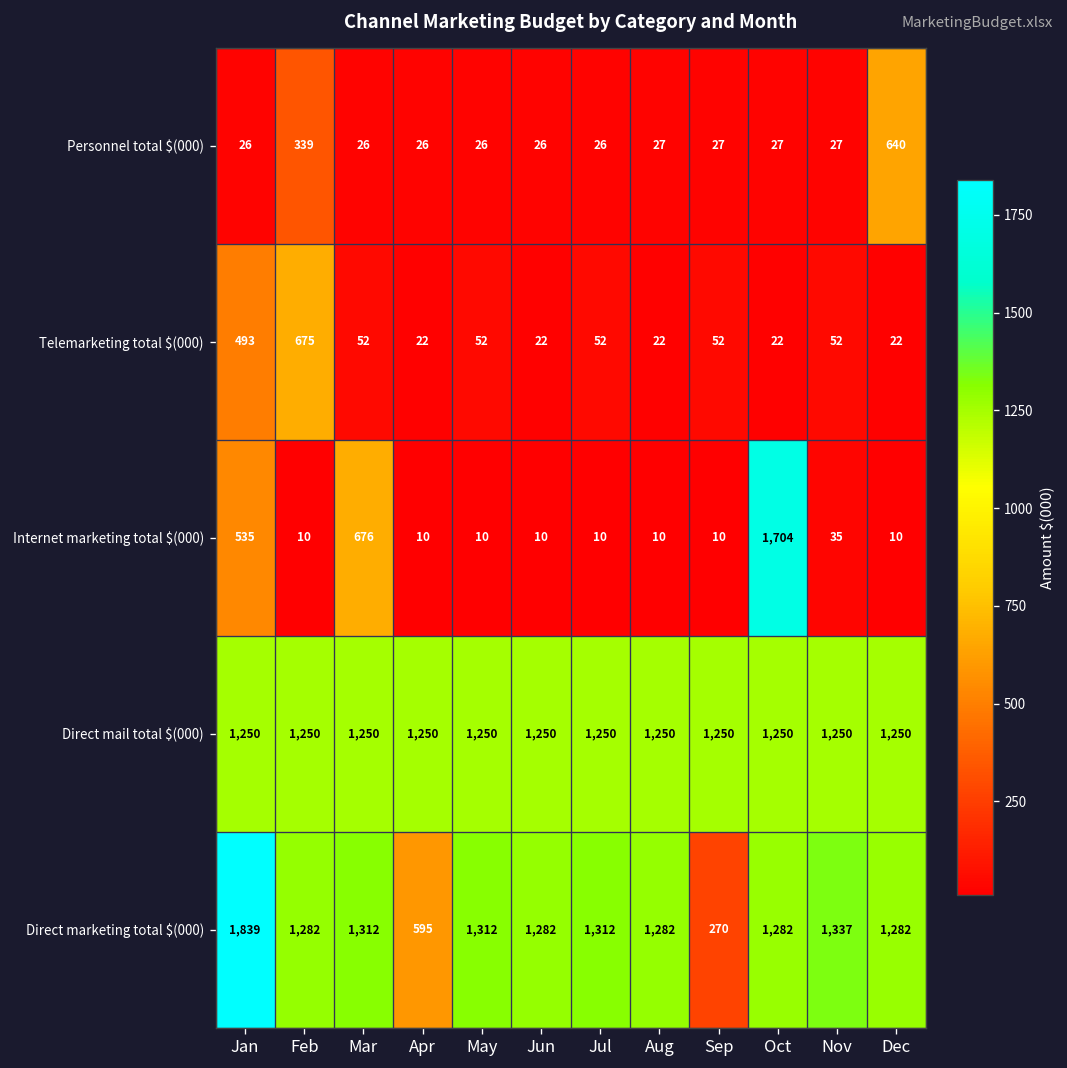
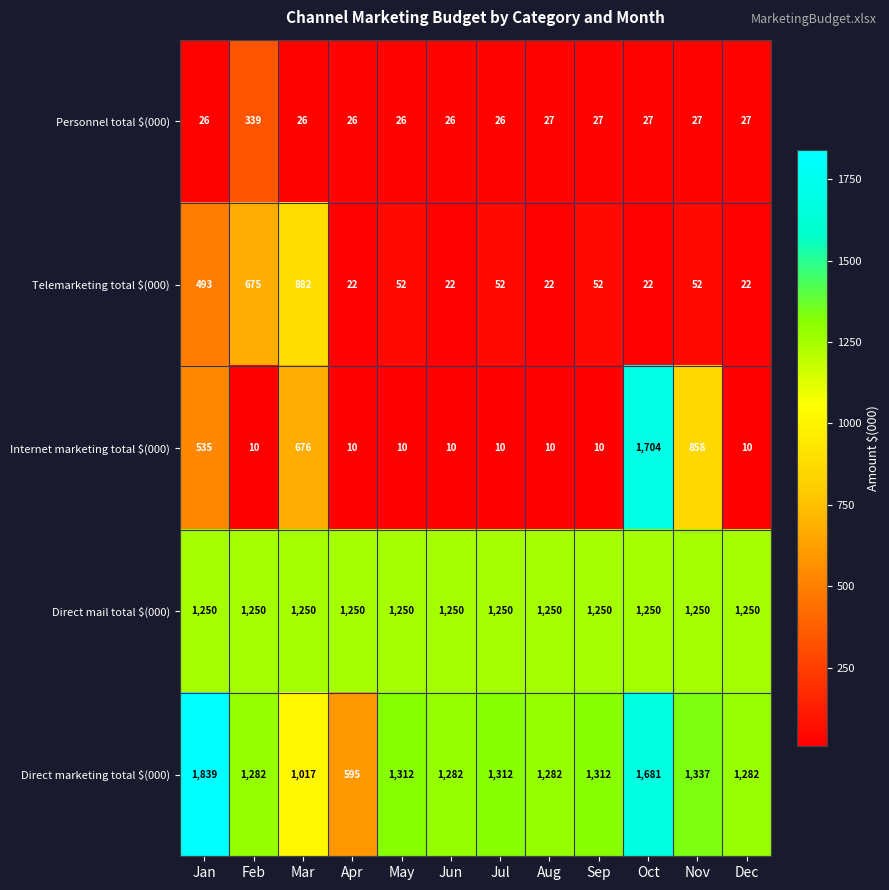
Personnel total $(000), Dec: 640 -> 27
Telemarketing total $(000), Mar: 52 -> 882
Internet marketing total $(000), Nov: 35 -> 858
Direct marketing total $(000), Mar: 1,312 -> 1,017
Direct marketing total $(000), Sep: 270 -> 1,312
Direct marketing total $(000), Oct: 1,282 -> 1,681
